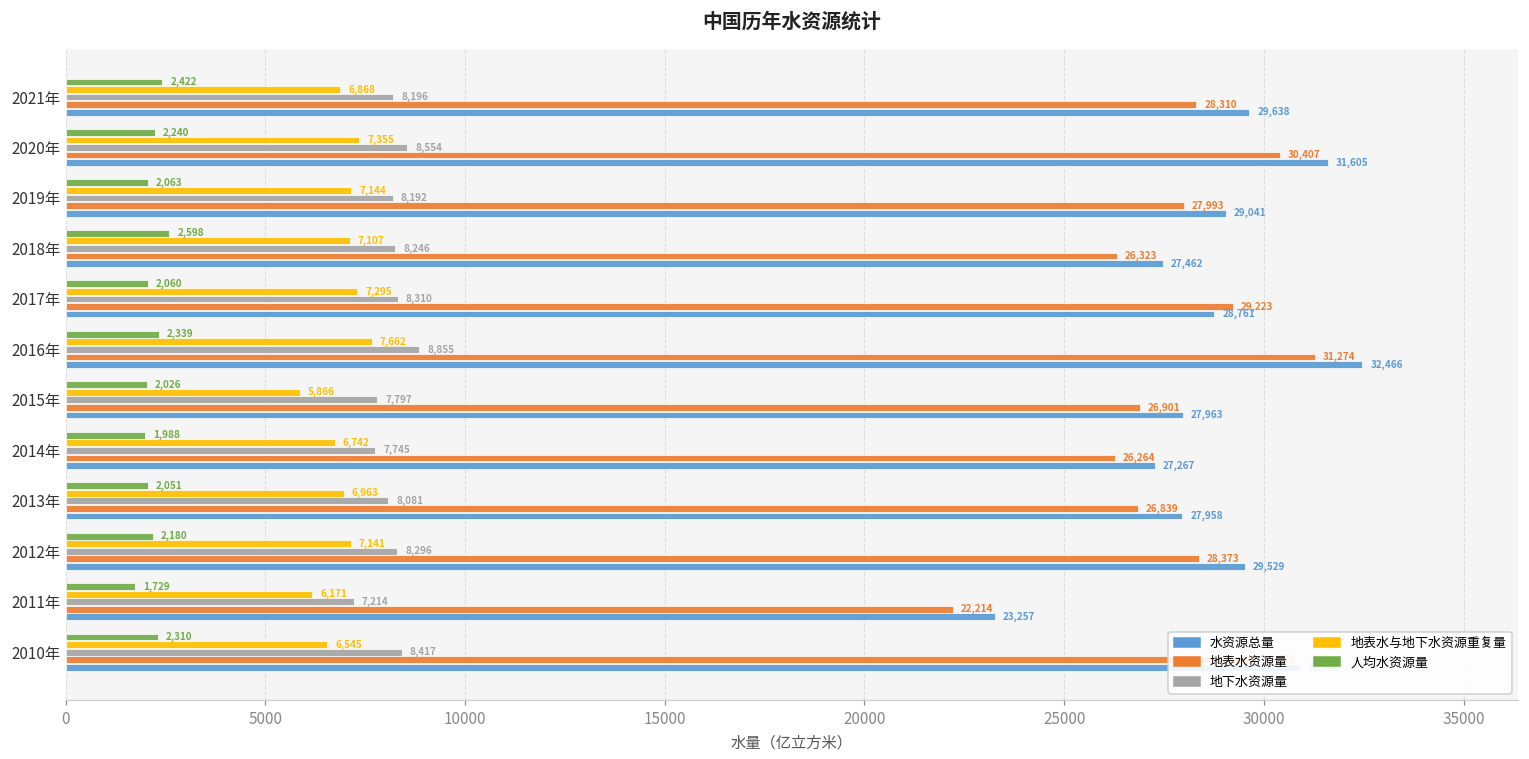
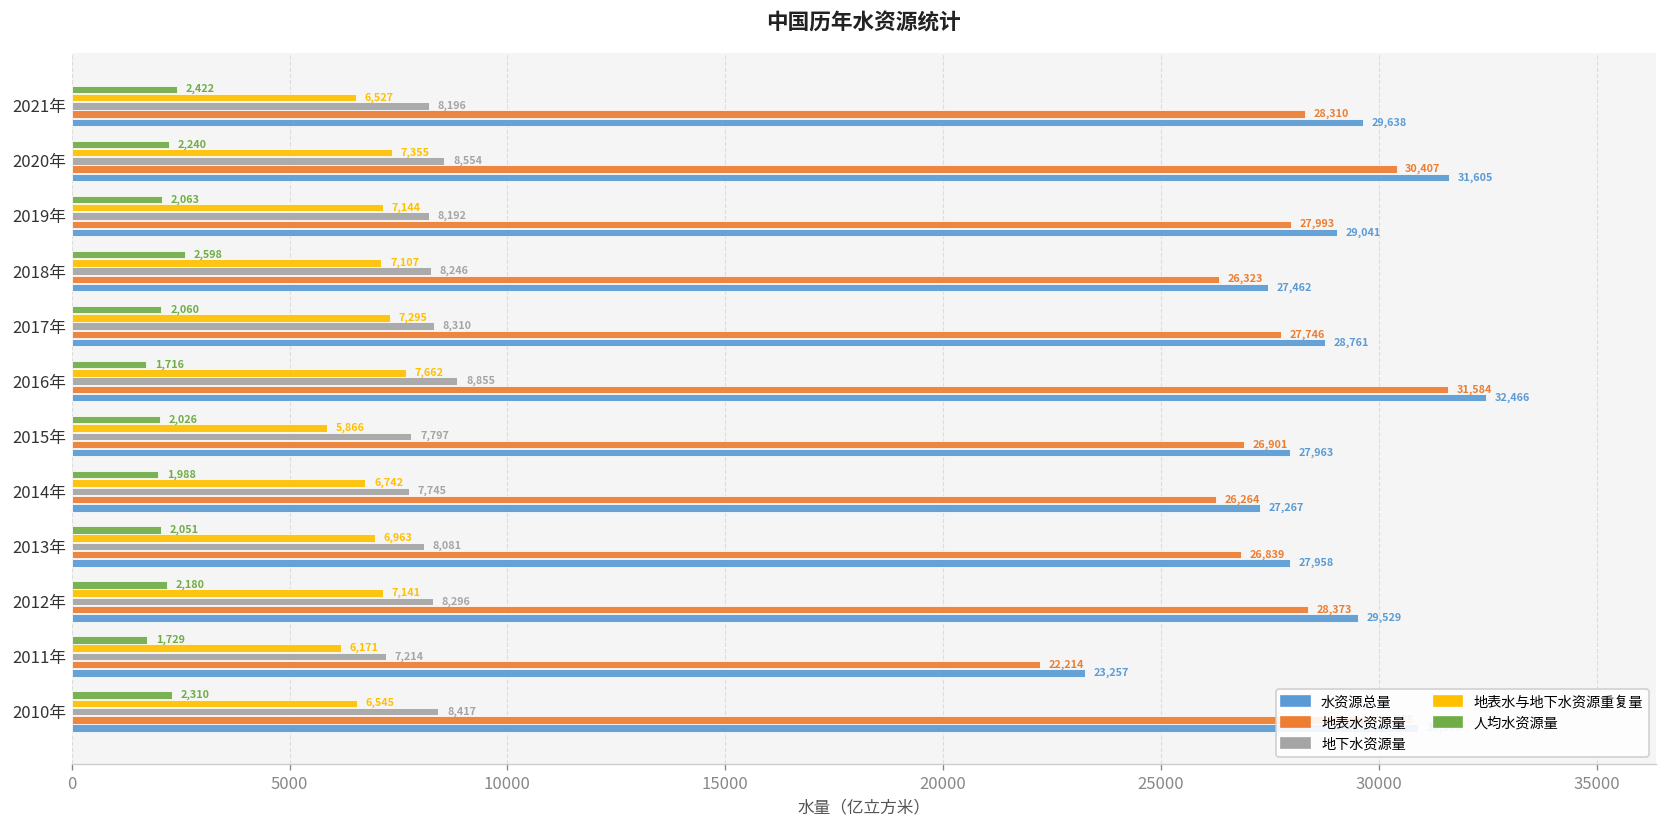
地表水与地下水资源重复量, 2021年: 6,868 -> 6,527
地表水资源量, 2017年: 29,223 -> 27,746
人均水资源量, 2016年: 2,339 -> 1,716
地表水资源量, 2016年: 31,274 -> 31,584
